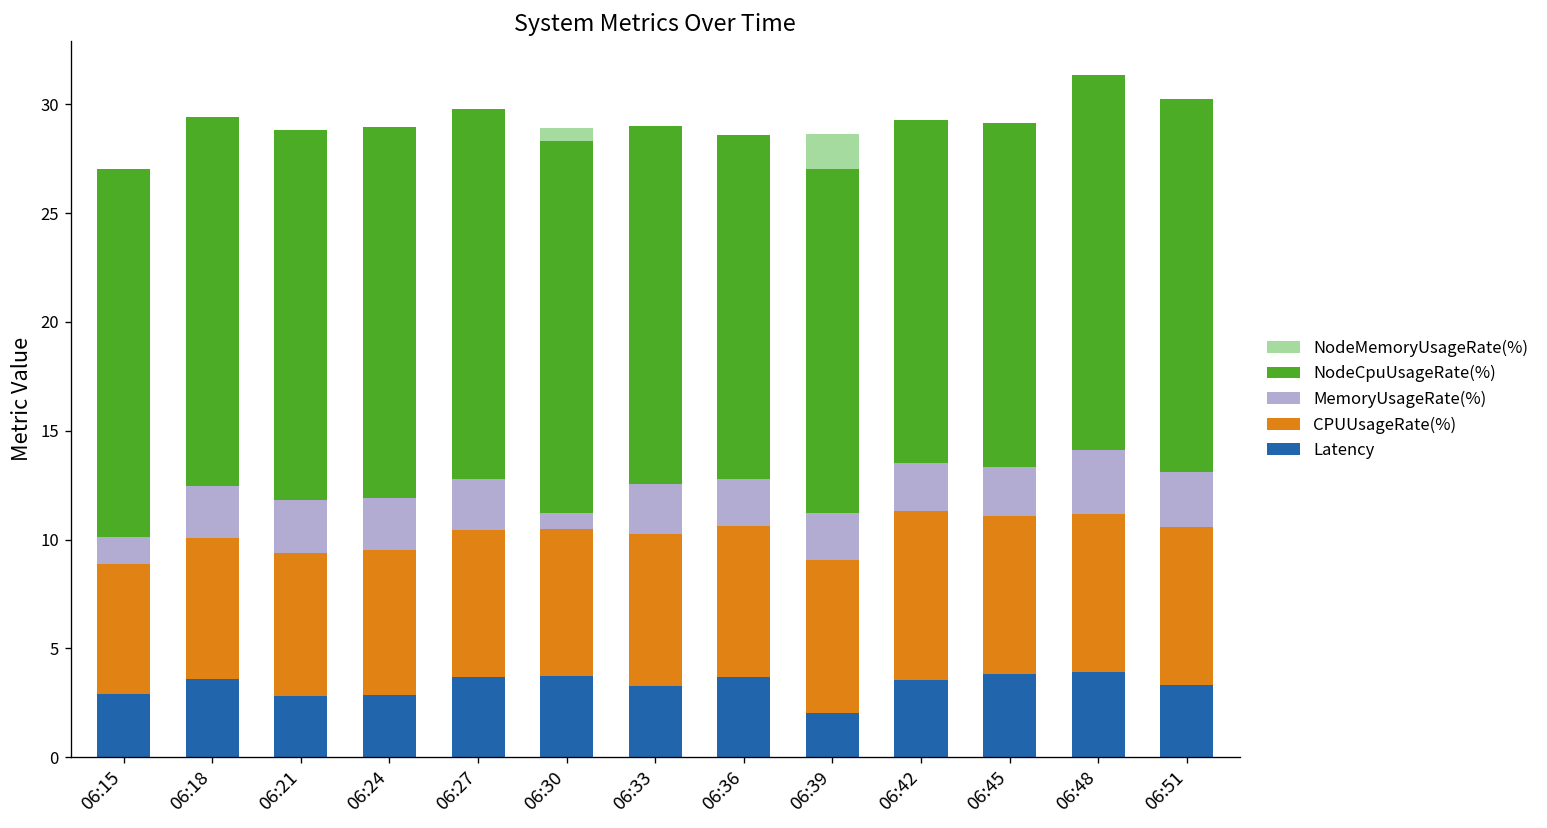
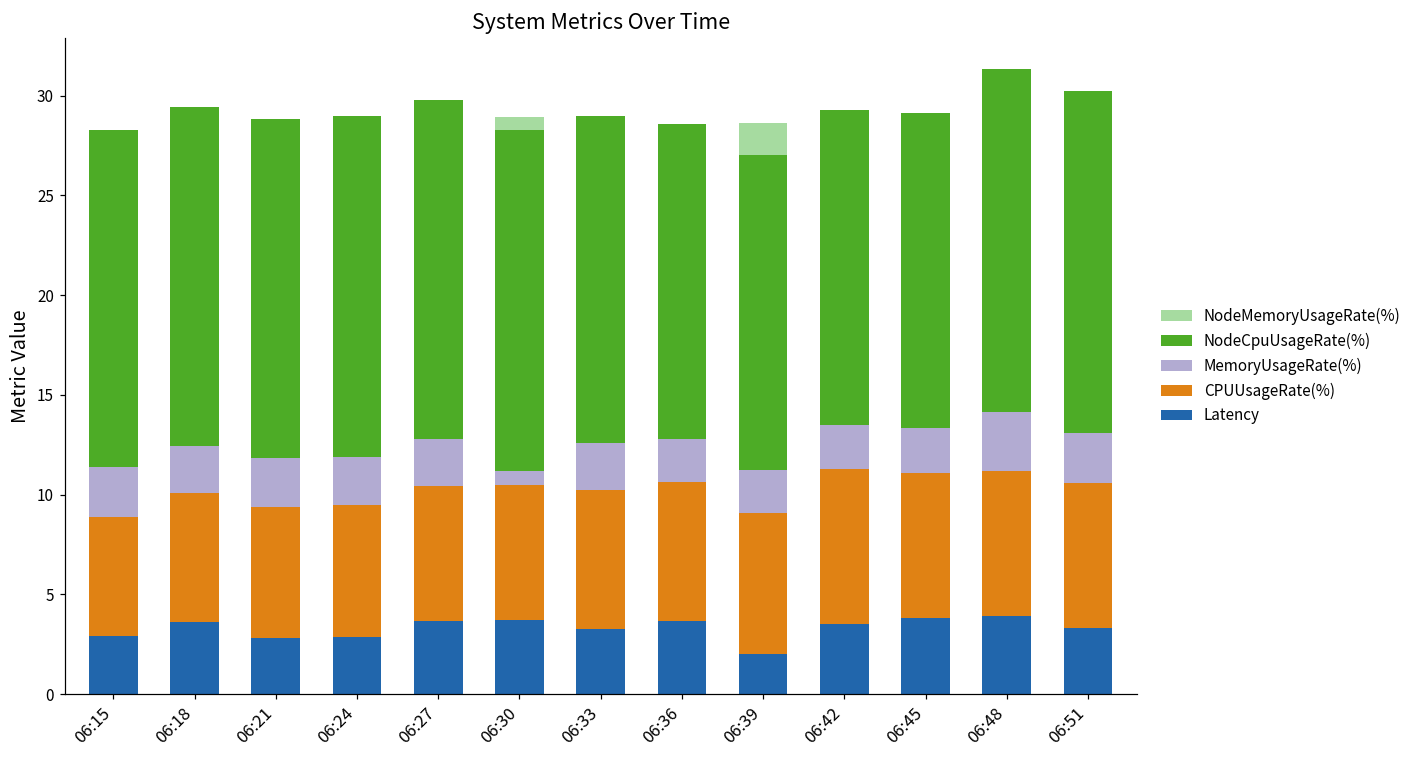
MemoryUsageRate(%), 06:15: 1.2 -> 2.5
